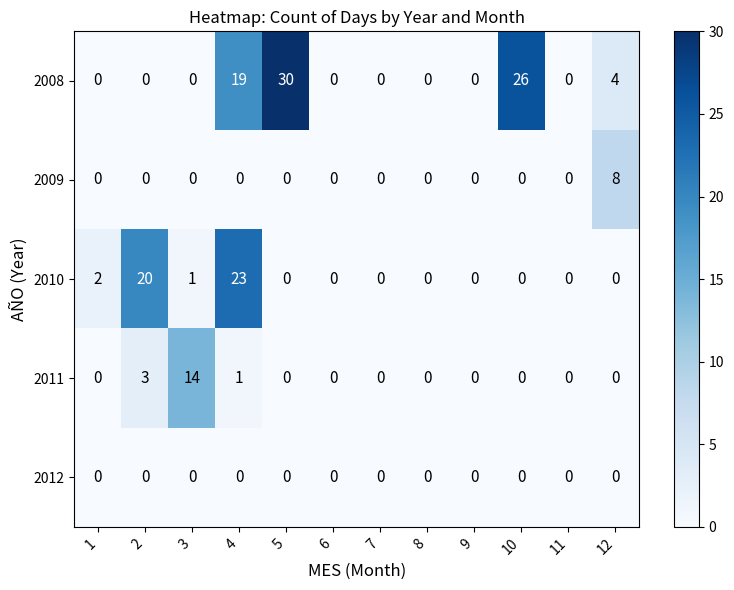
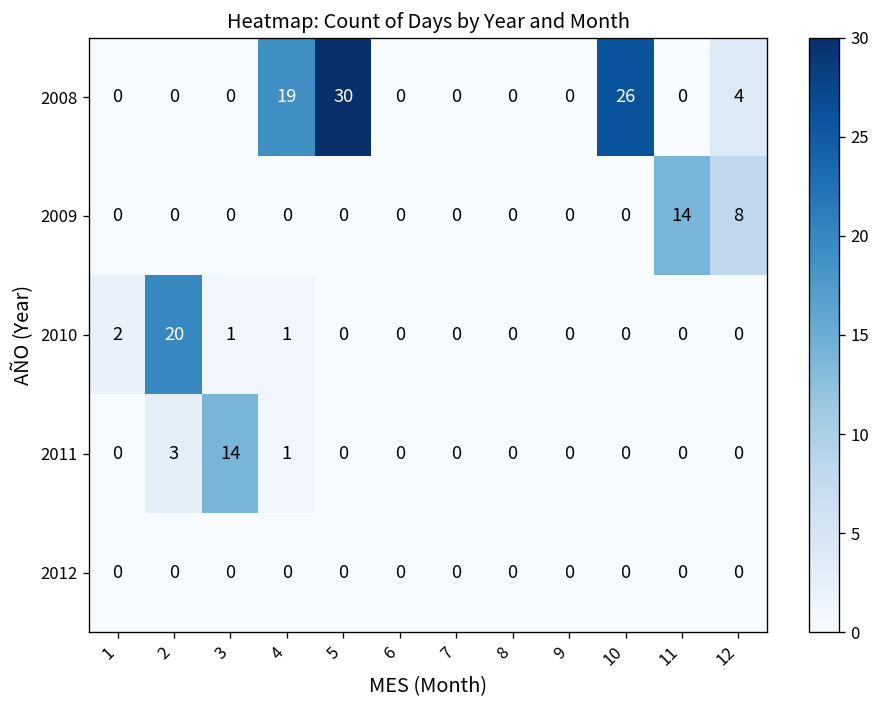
2009, 11: 0 -> 14
2010, 4: 23 -> 1
